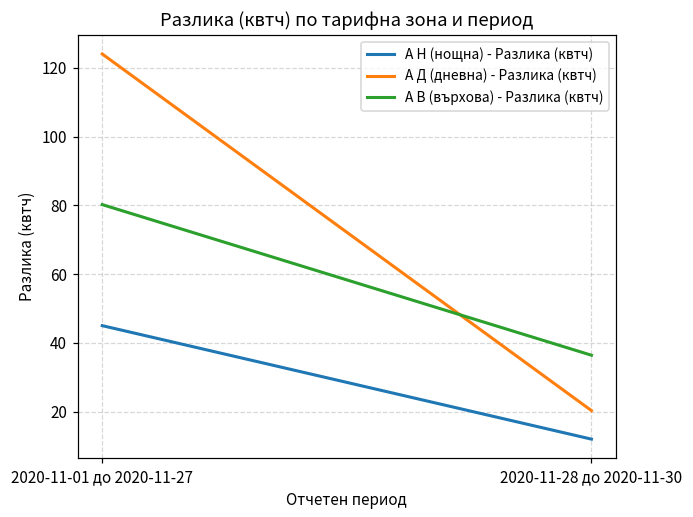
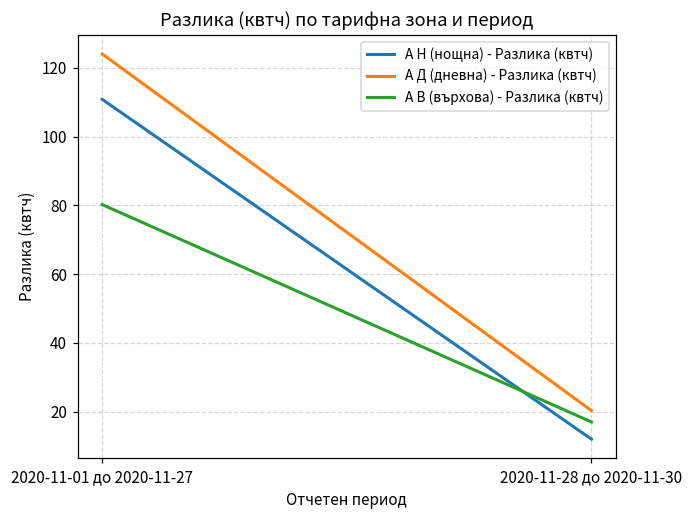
А Н (нощна) - Разлика (квтч), 2020-11-01 до 2020-11-27: 45 -> 111
А В (върхова) - Разлика (квтч), 2020-11-28 до 2020-11-30: 36 -> 17
